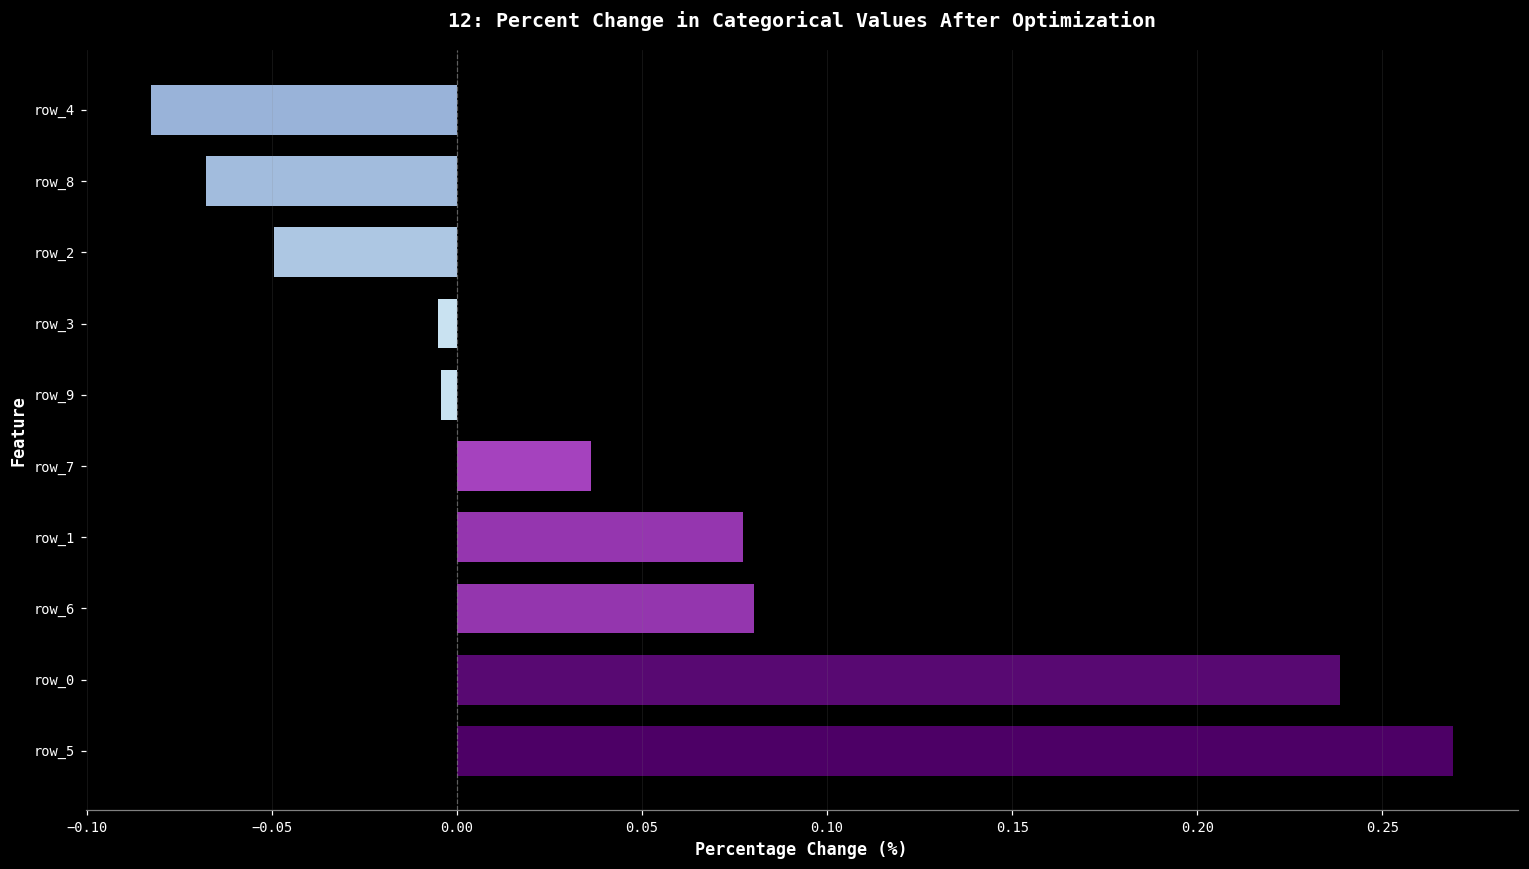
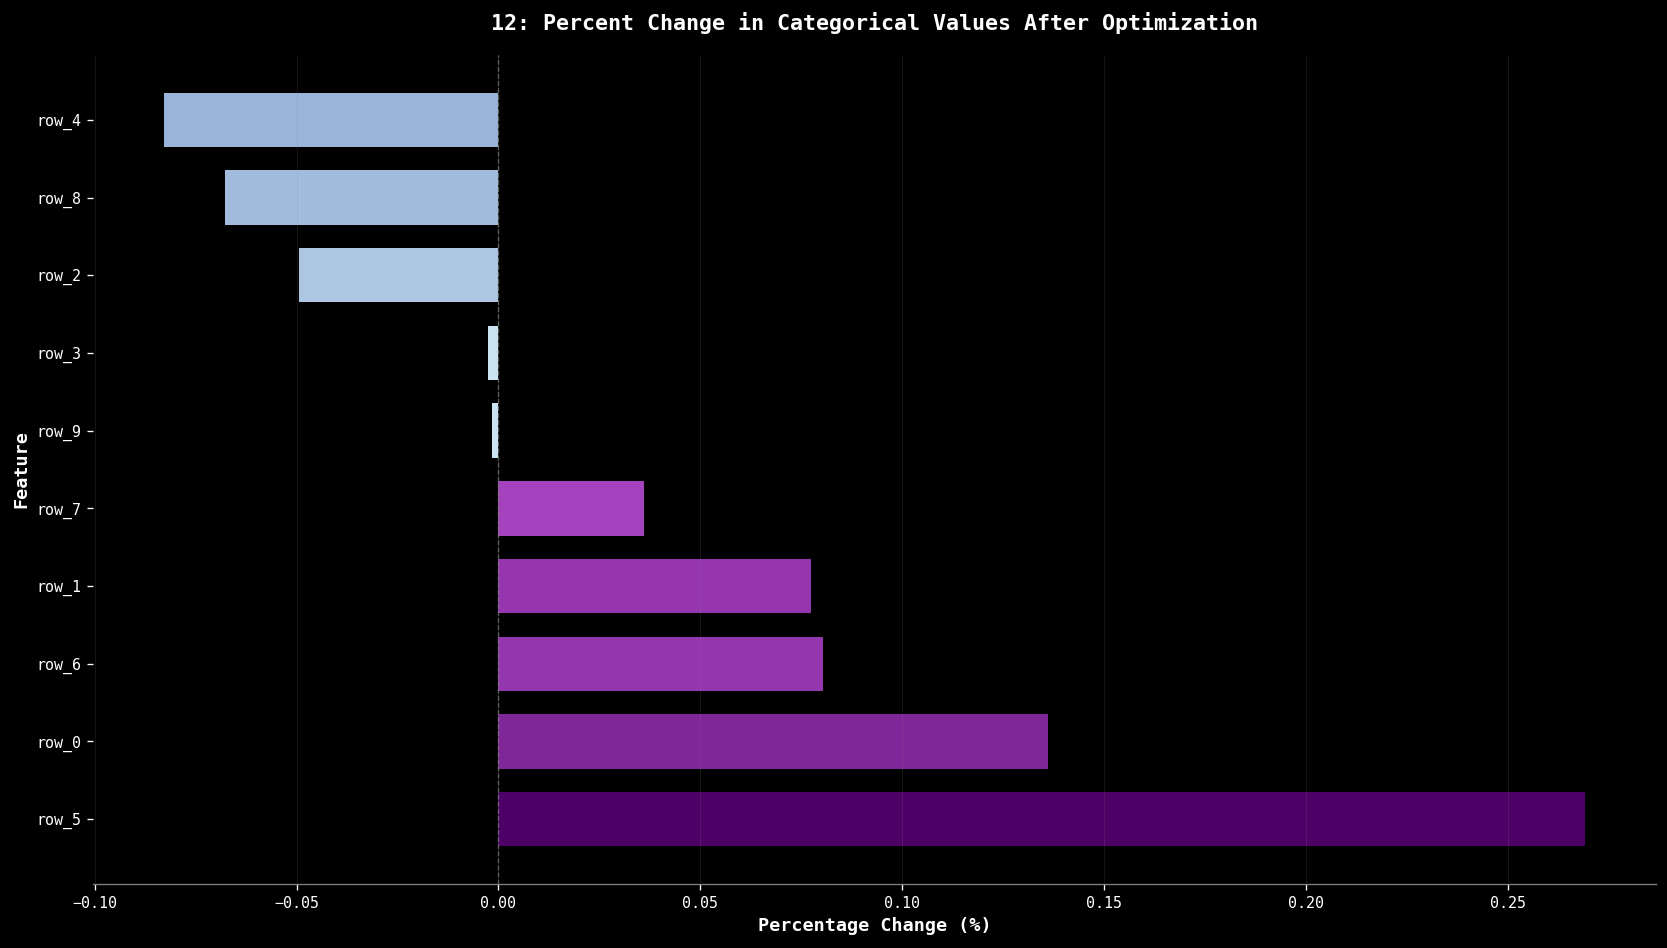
row_3: -0.005 -> -0.003
row_9: -0.004 -> -0.002
row_0: 0.239 -> 0.136
